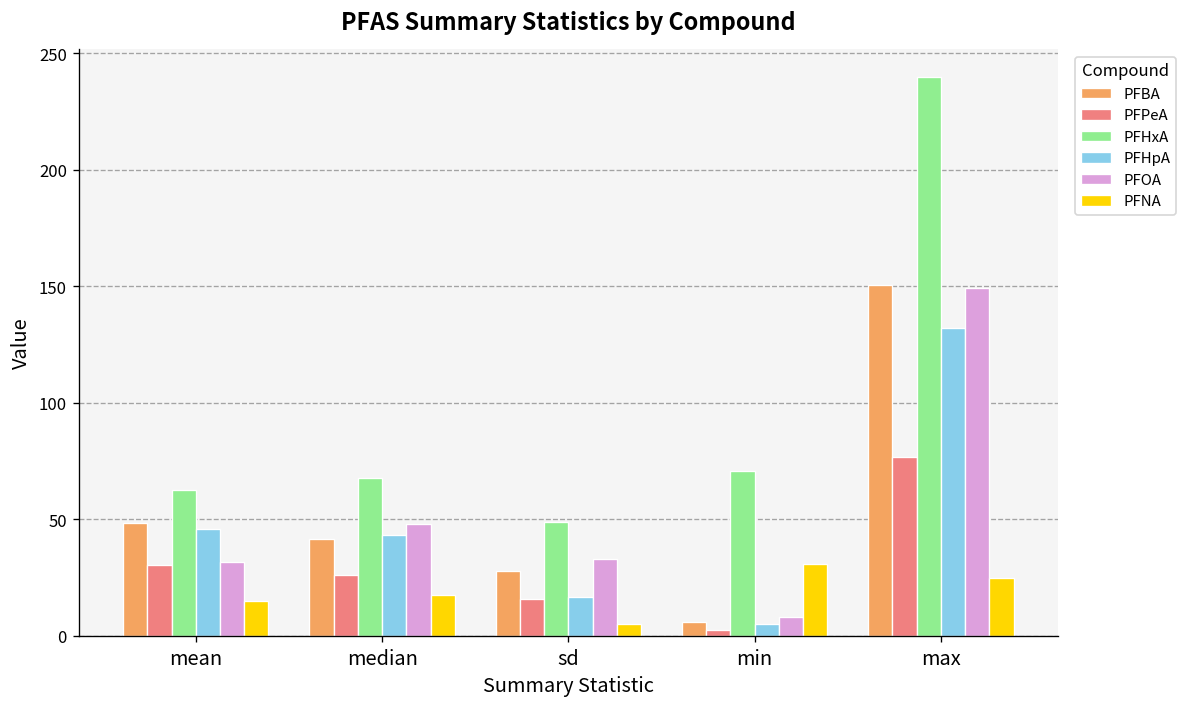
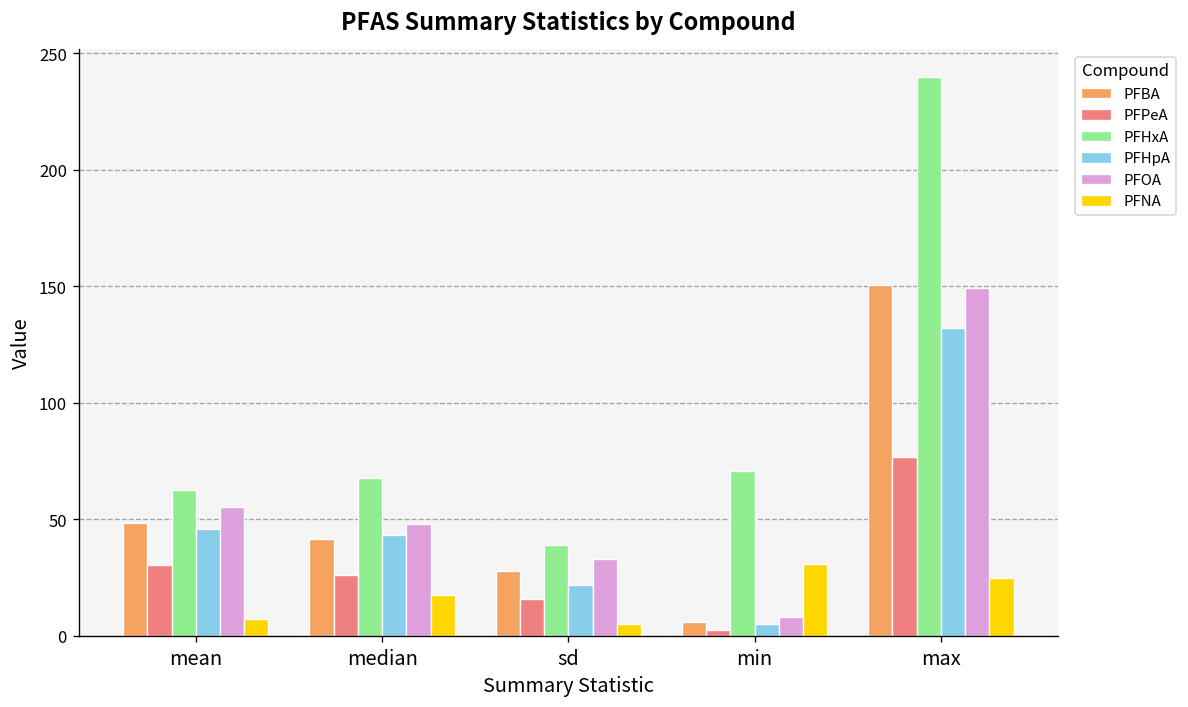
PFOA, mean: 31 -> 55
PFNA, mean: 15 -> 7
PFHxA, sd: 49 -> 39
PFHpA, sd: 17 -> 22
